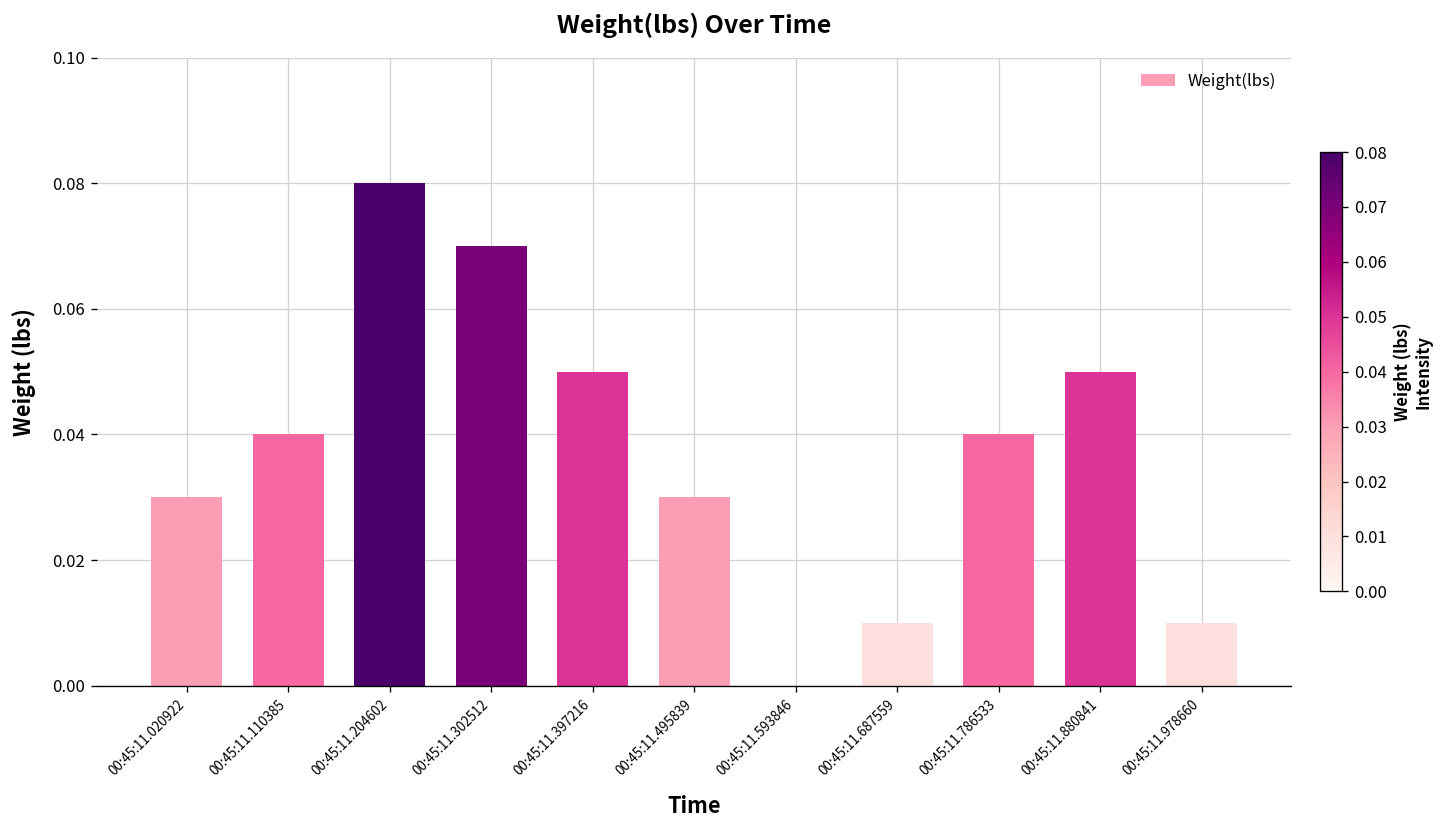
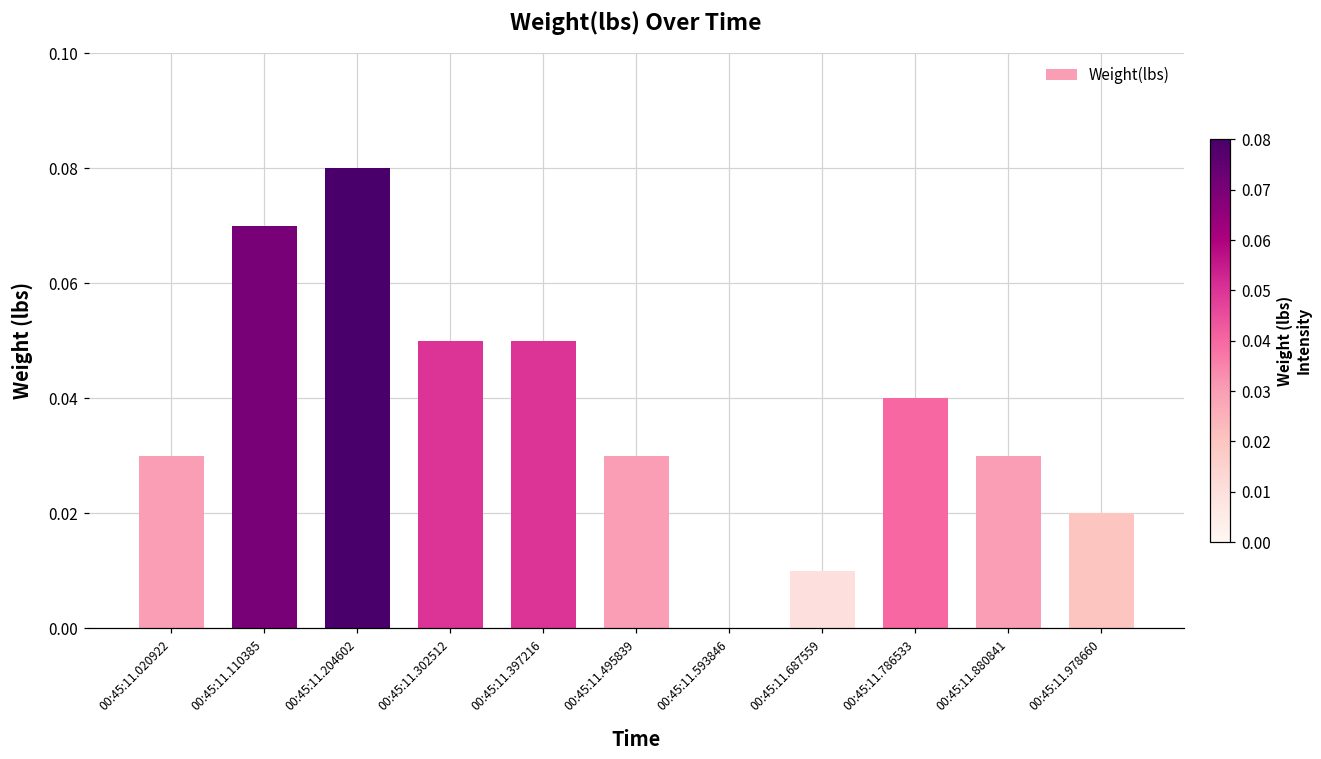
00:45:11.110385: 0.04 -> 0.07
00:45:11.302512: 0.07 -> 0.05
00:45:11.880841: 0.05 -> 0.03
00:45:11.978660: 0.01 -> 0.02
